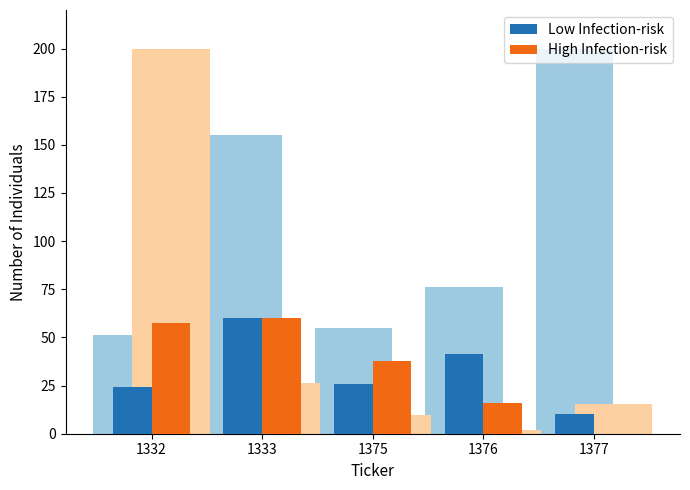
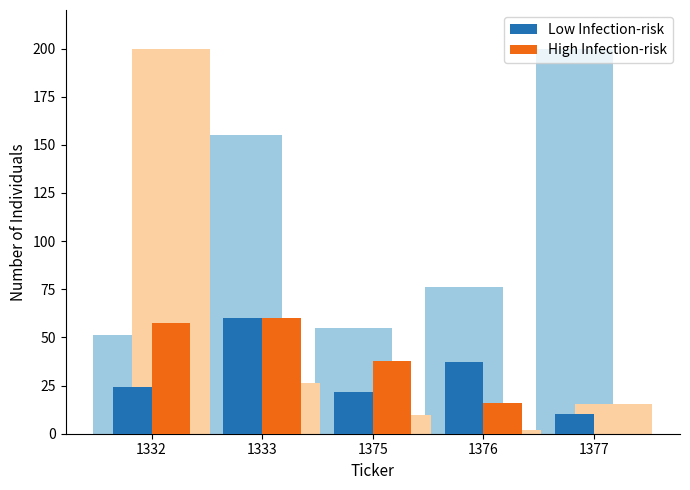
Low Infection-risk, 1375: 26 -> 21
Low Infection-risk, 1376: 41 -> 37
